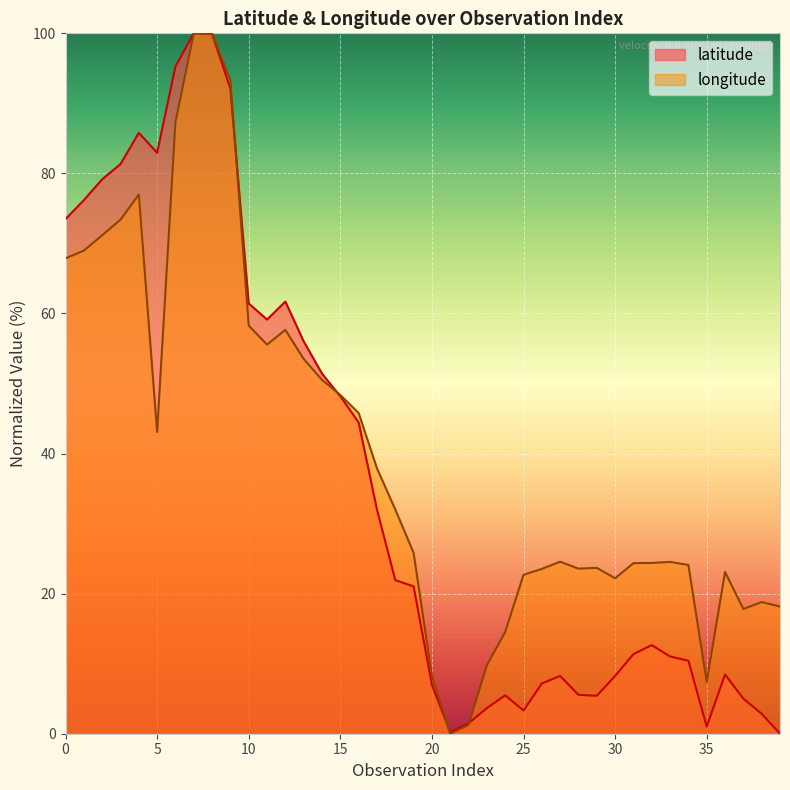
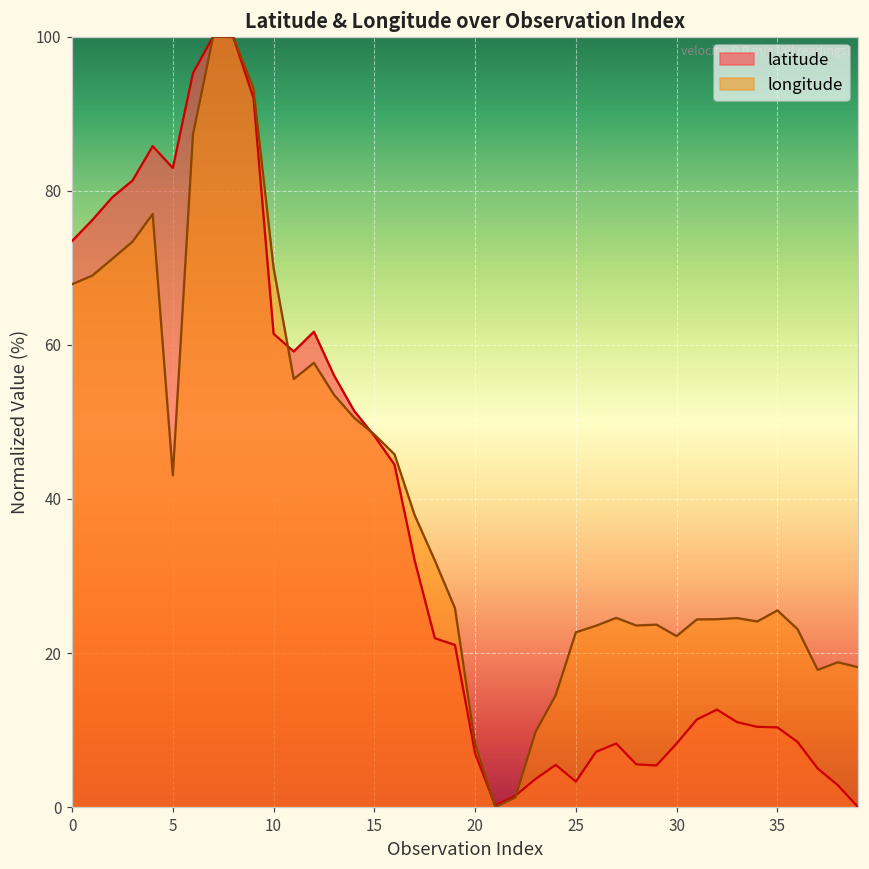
longitude, 10: 58 -> 70
latitude, 35: 1 -> 10
longitude, 35: 7 -> 26
